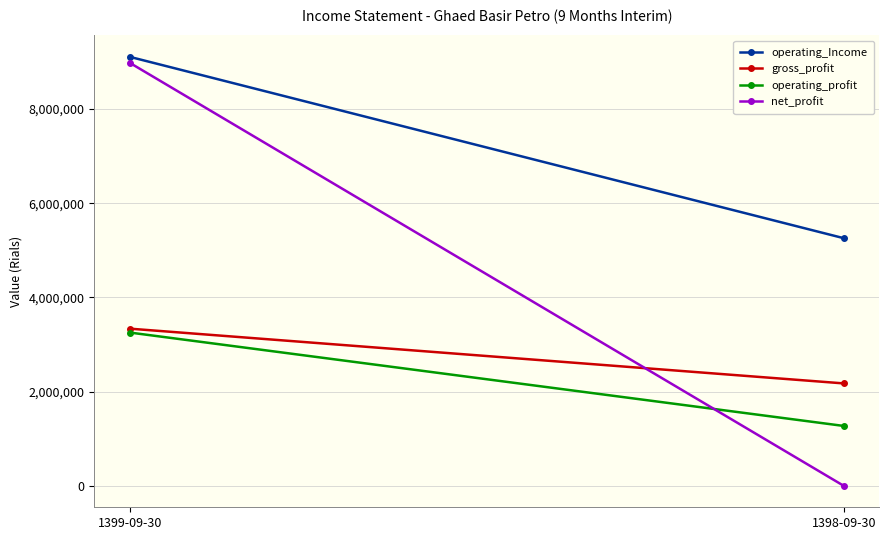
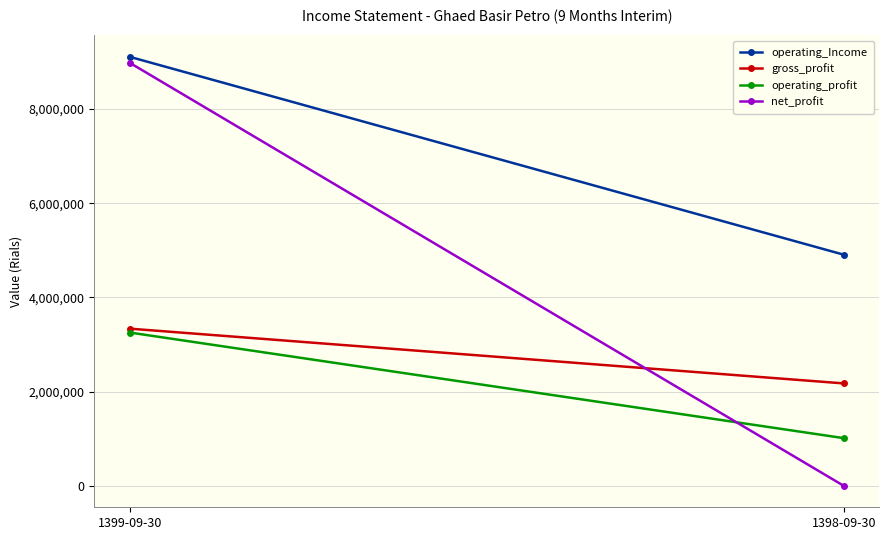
operating_Income, 1398-09-30: 5,300,000 -> 4,900,000
operating_profit, 1398-09-30: 1,300,000 -> 1,000,000
